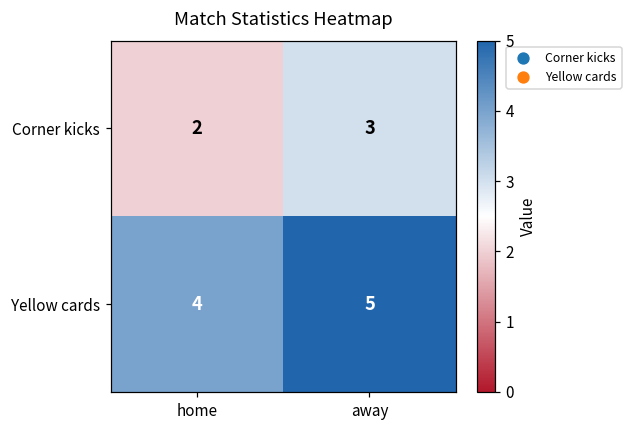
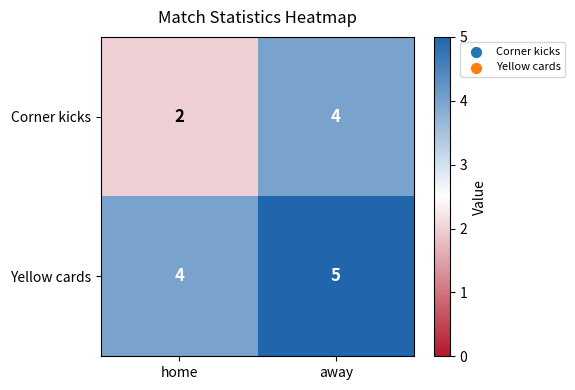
Corner kicks, away: 3 -> 4
